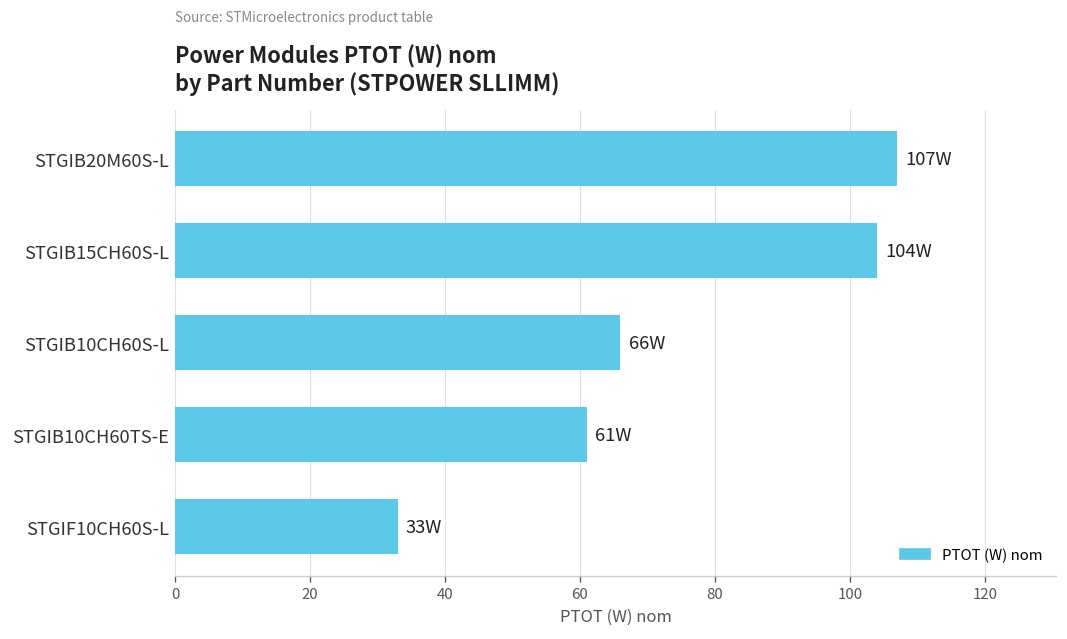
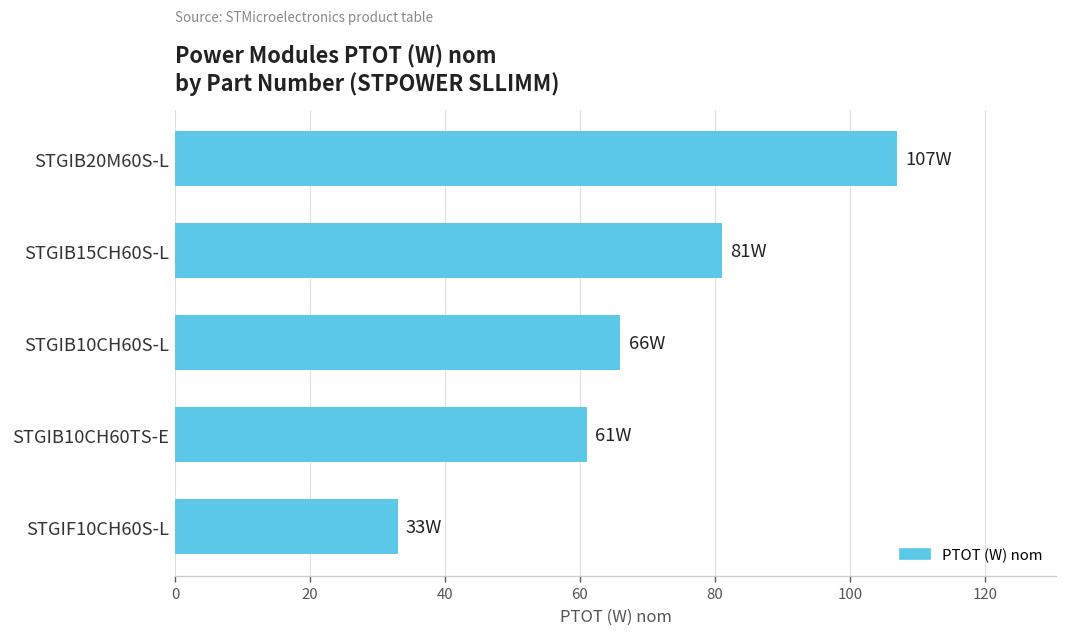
STGIB15CH60S-L: 104W -> 81W
